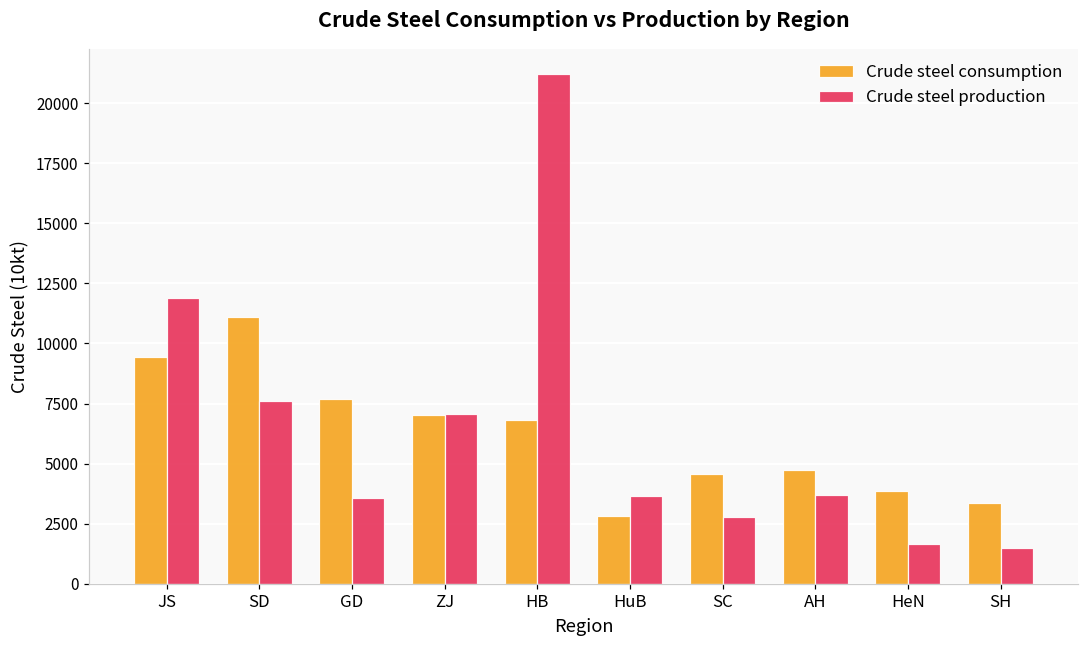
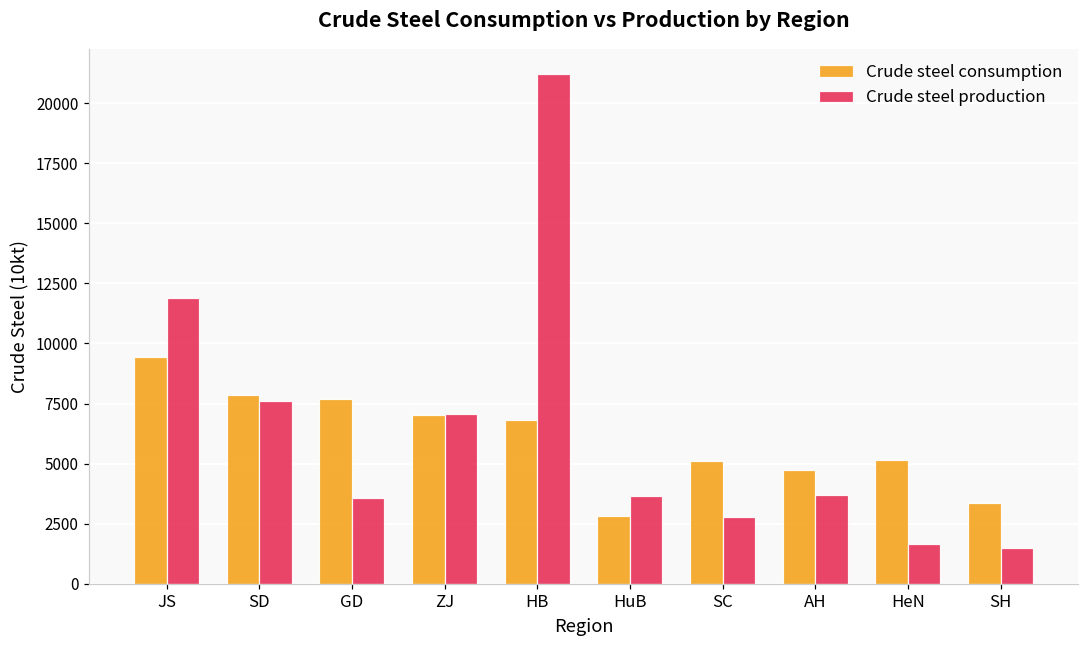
Crude steel consumption, SD: 11100 -> 7800
Crude steel consumption, SC: 4600 -> 5100
Crude steel consumption, HeN: 3800 -> 5200
